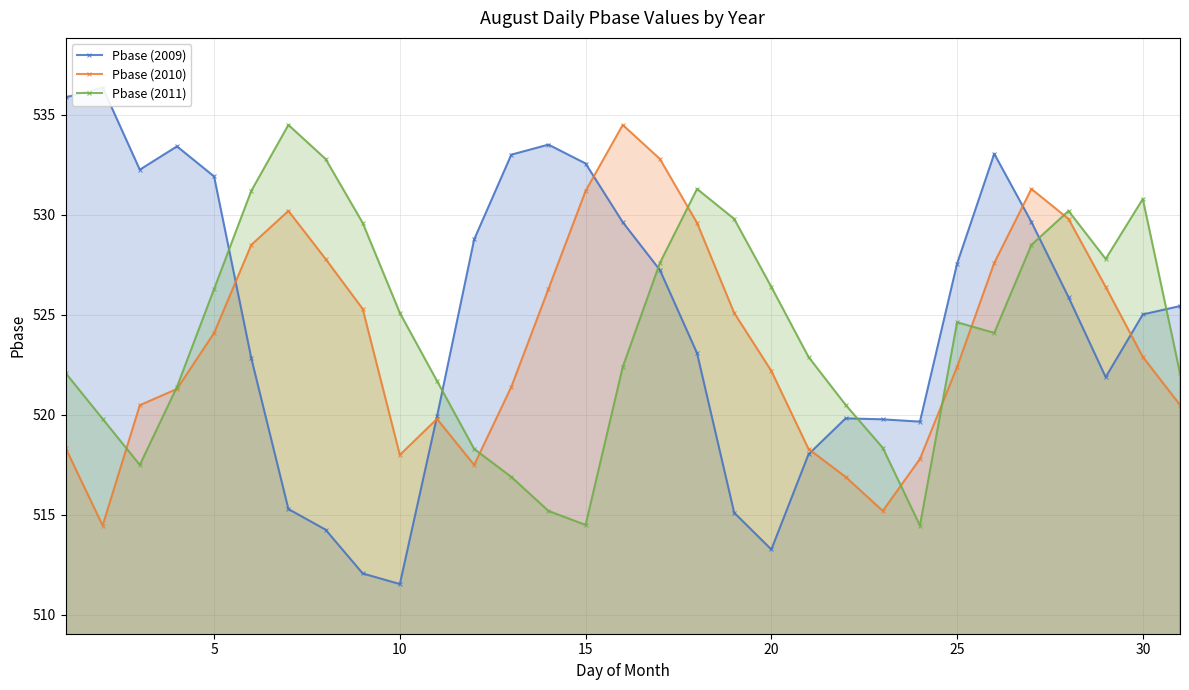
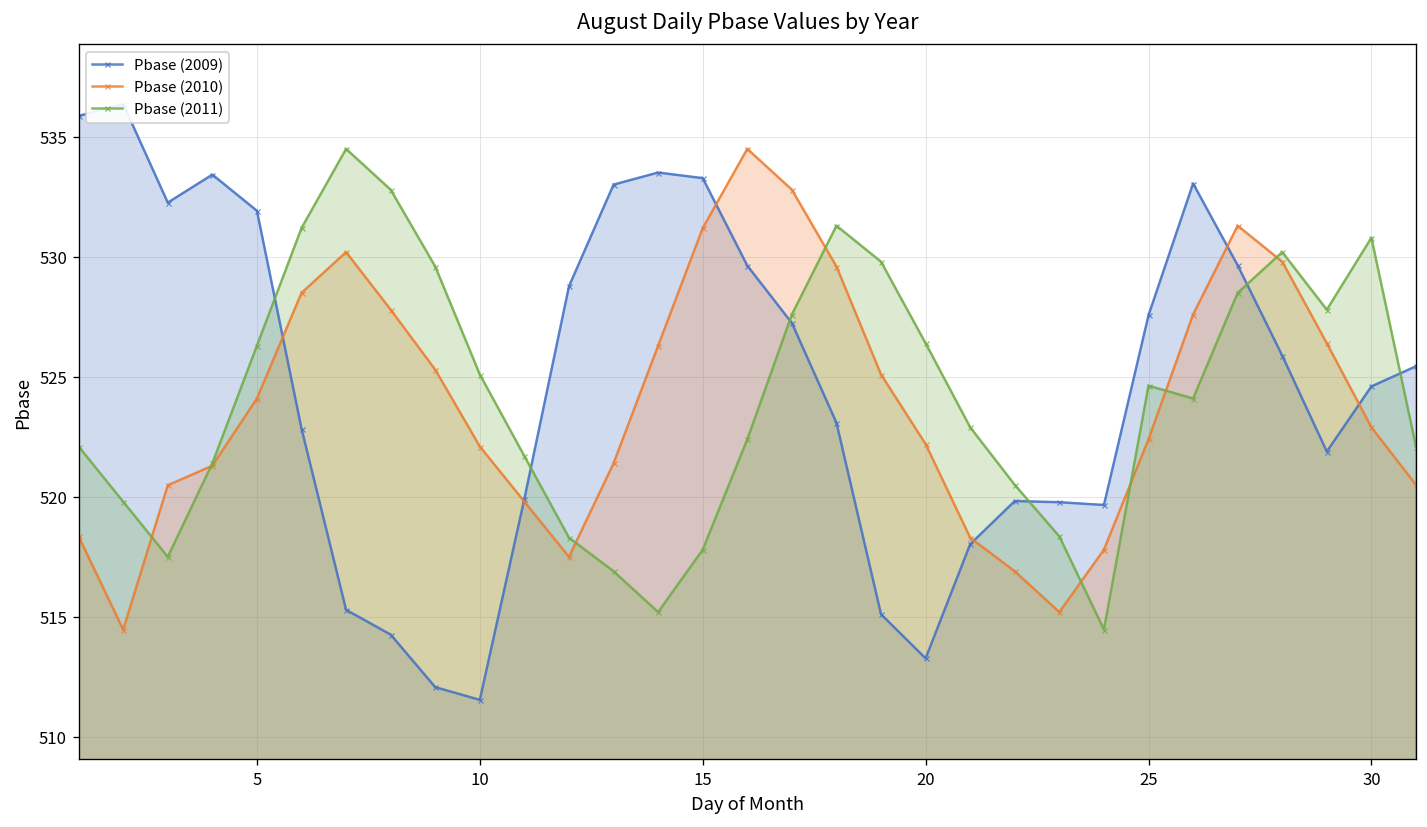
Pbase (2010), 10: 518.0 -> 522.1
Pbase (2009), 15: 532.6 -> 533.3
Pbase (2011), 15: 514.5 -> 517.8
Pbase (2009), 30: 525.0 -> 524.6
